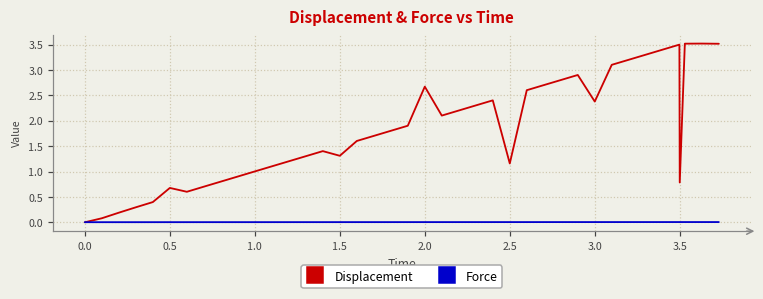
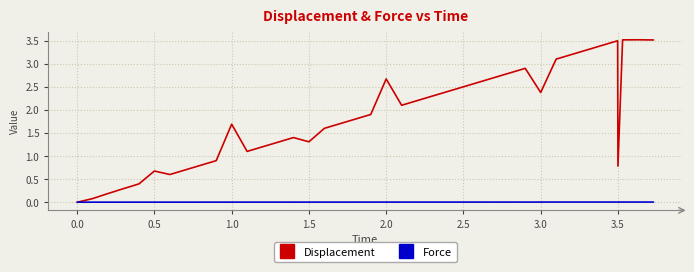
Displacement, 1.0: 1.0 -> 1.7
Displacement, 2.5: 1.2 -> 2.5
